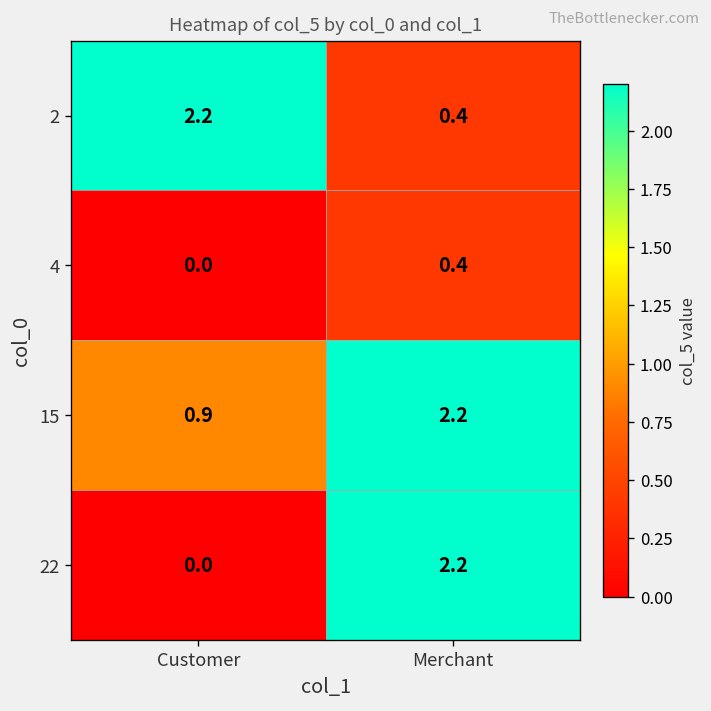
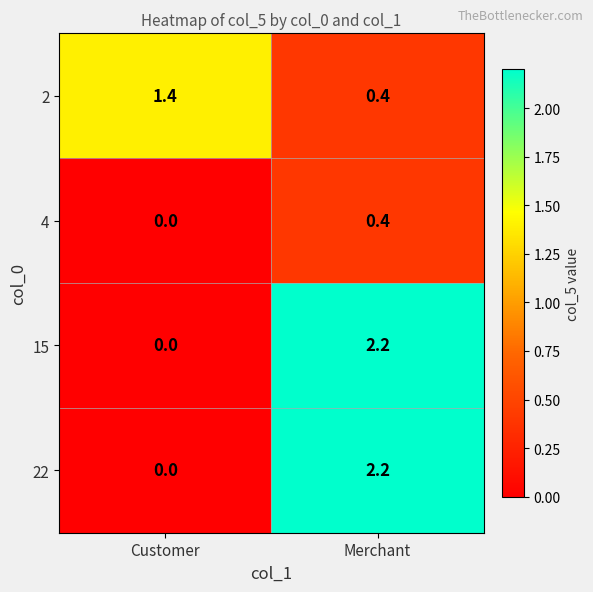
2, Customer: 2.2 -> 1.4
15, Customer: 0.9 -> 0.0
